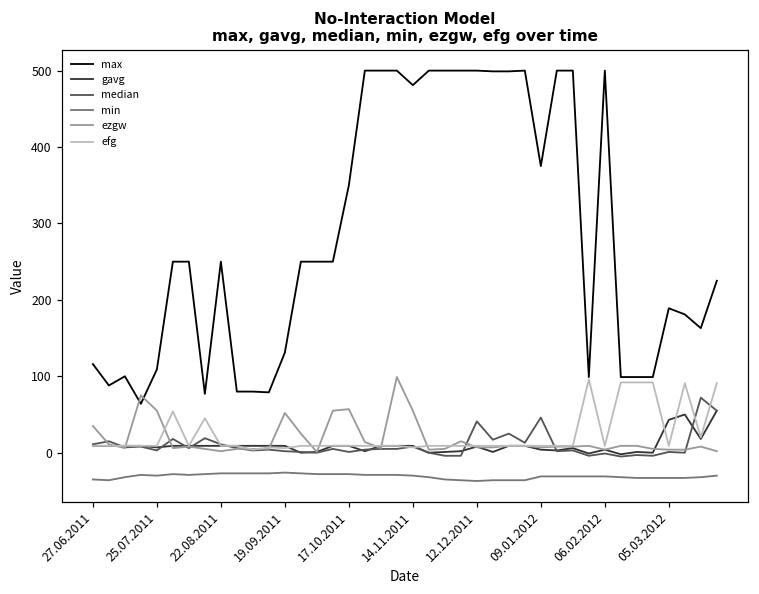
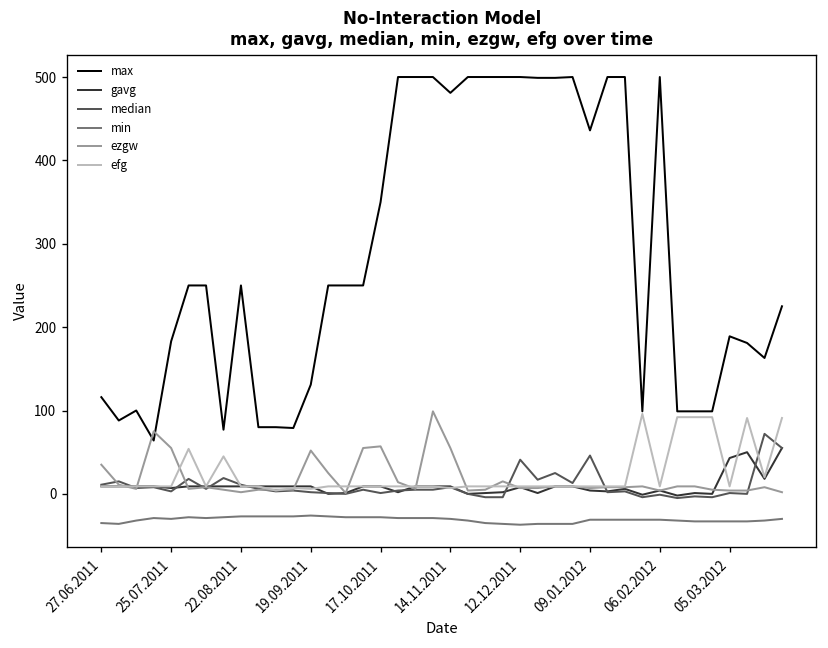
max, 25.07.2011: 110 -> 180
max, 09.01.2012: 380 -> 440
